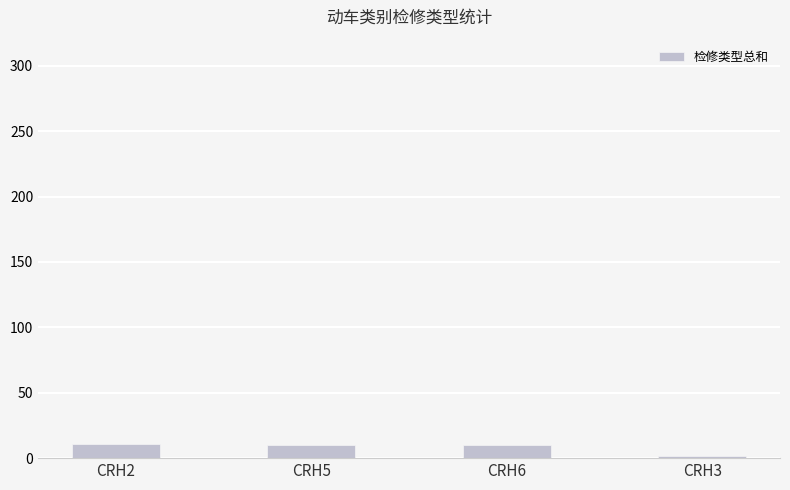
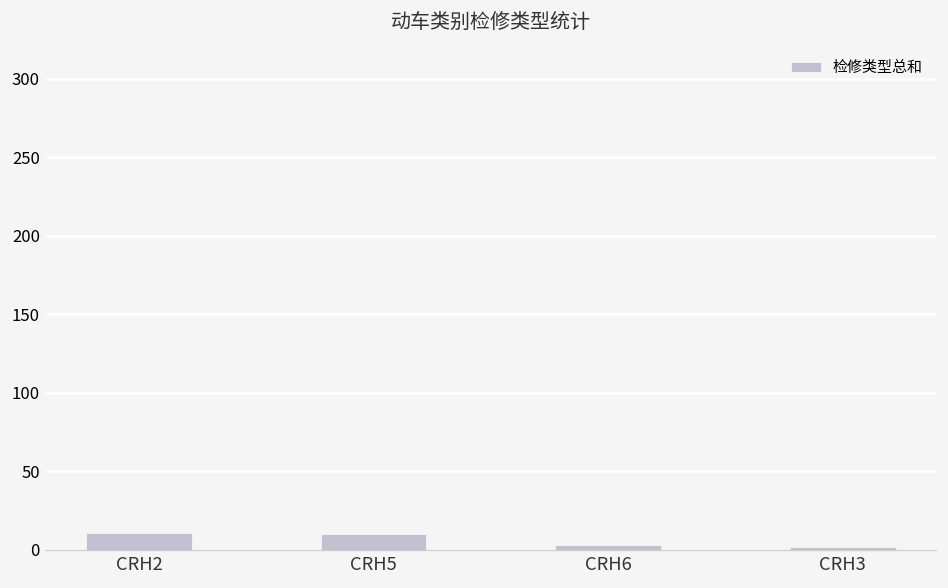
CRH6: 10 -> 3
